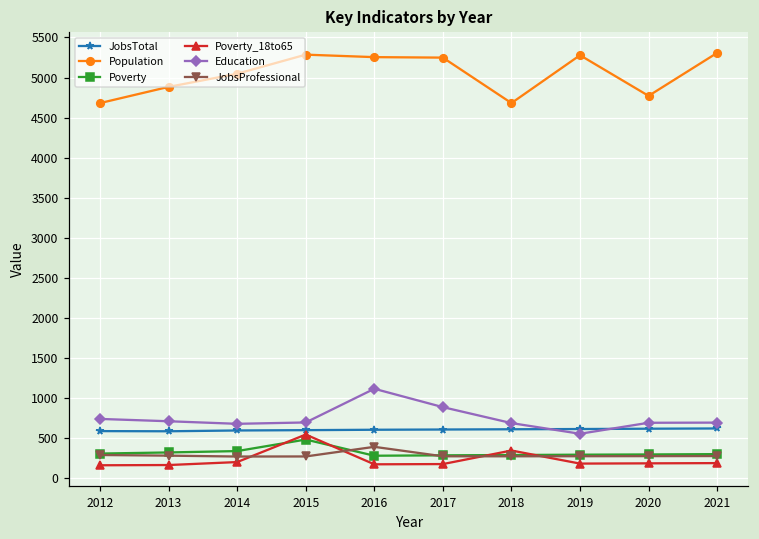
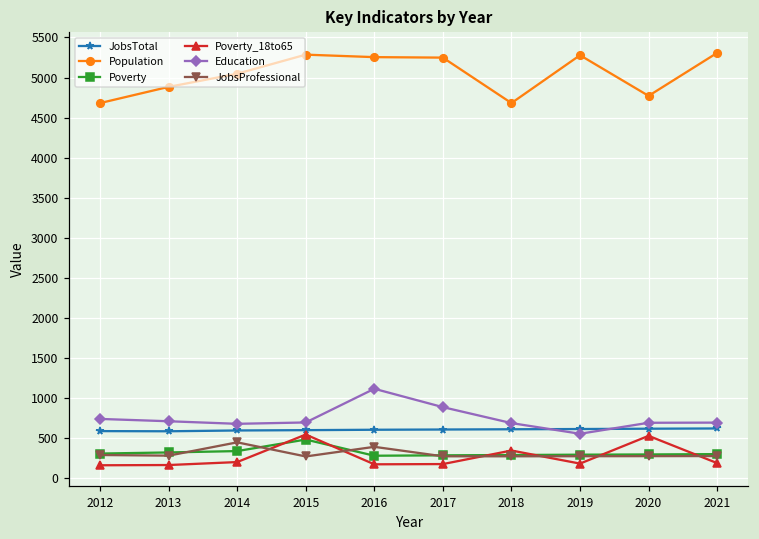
JobsProfessional, 2014: 300 -> 500
Poverty_18to65, 2020: 200 -> 500
